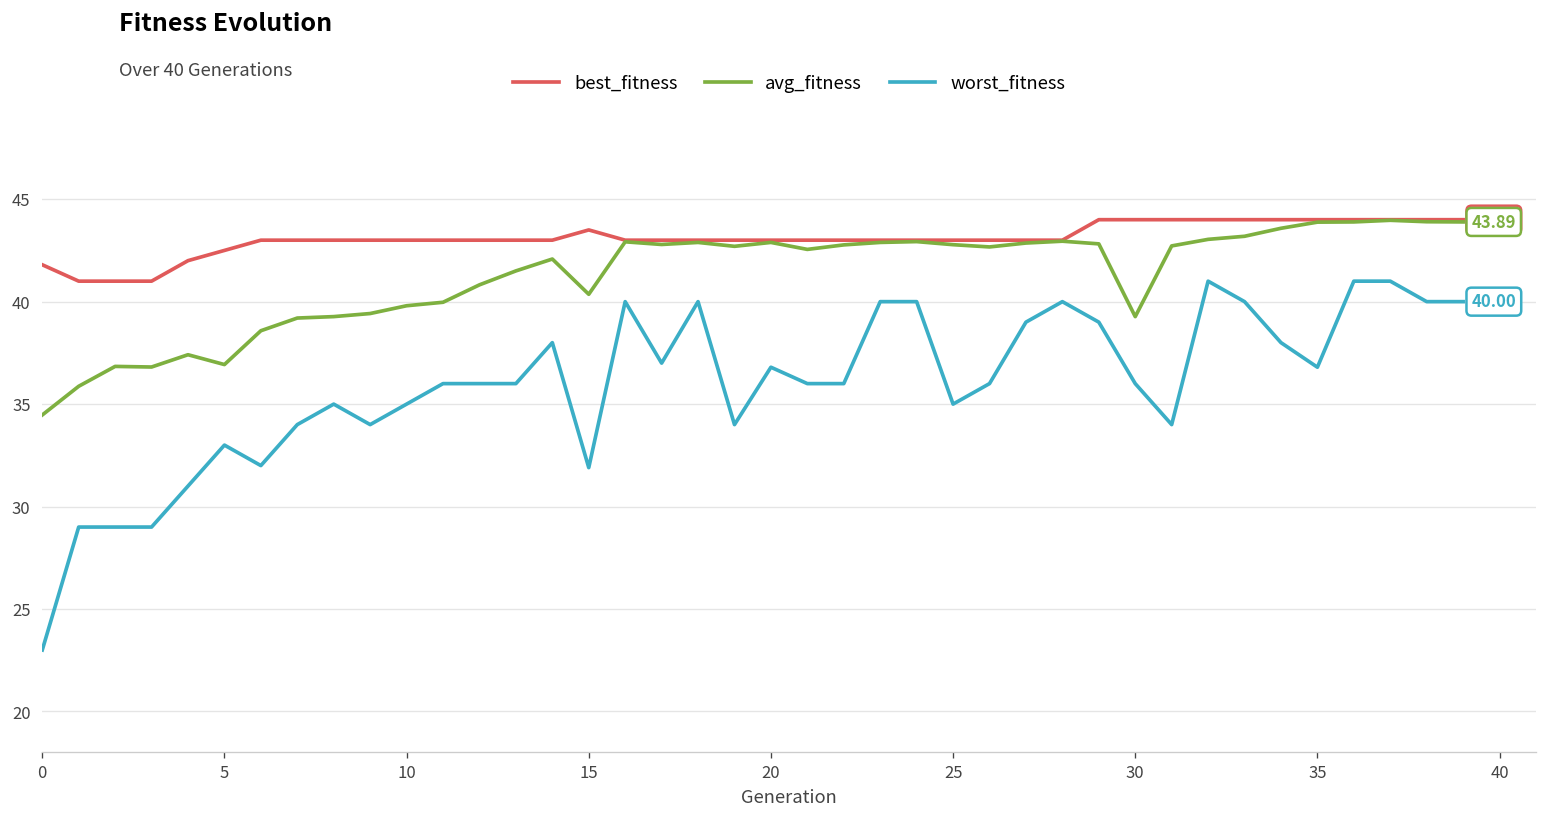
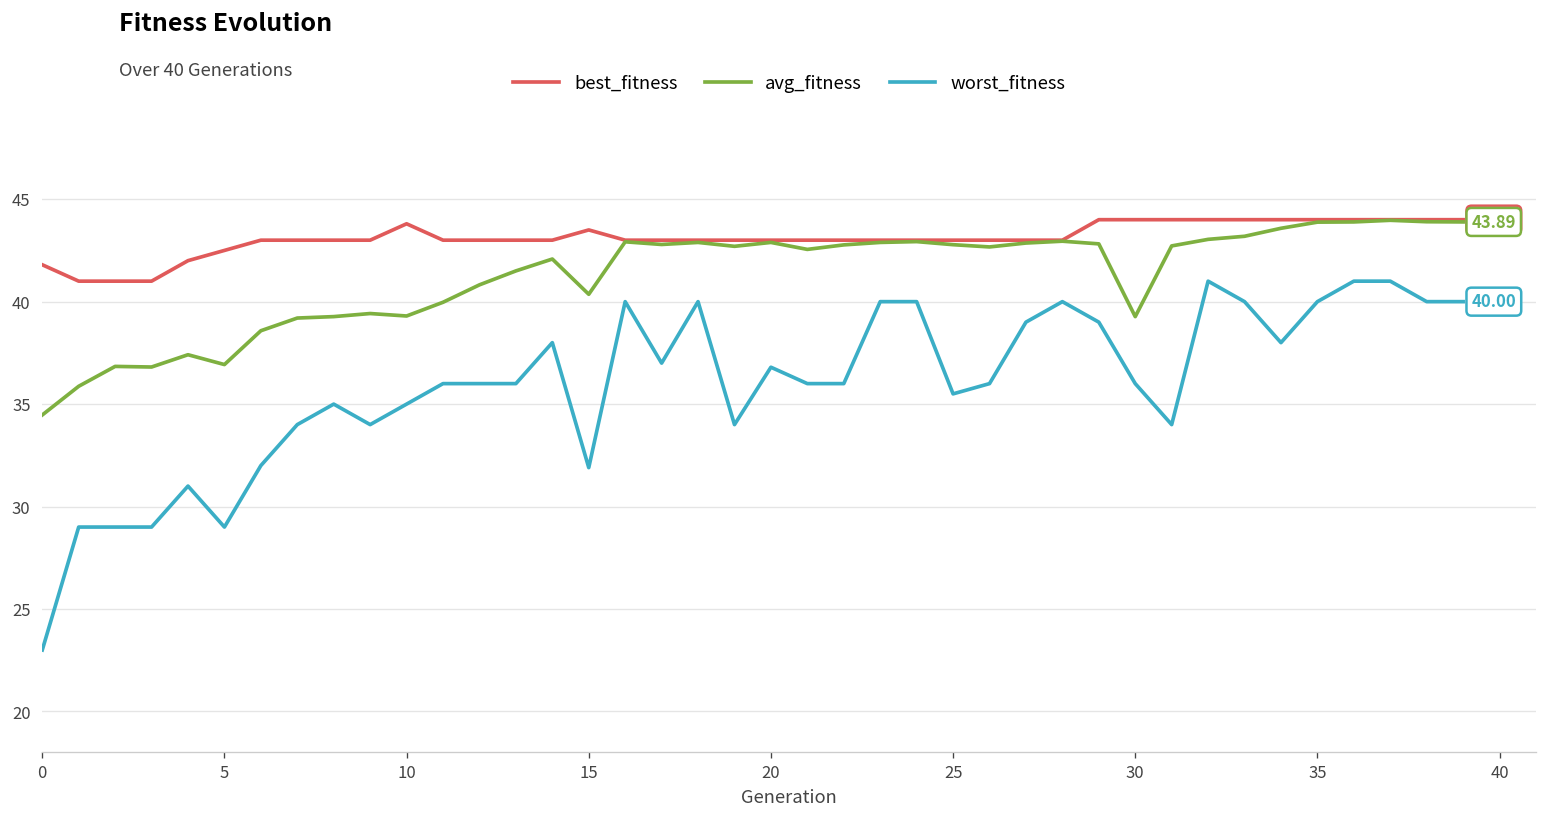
worst_fitness, 5: 33 -> 29
best_fitness, 10: 43.0 -> 43.8
avg_fitness, 10: 39.8 -> 39.3
worst_fitness, 25: 35.0 -> 35.5
worst_fitness, 35: 36.8 -> 40.0
